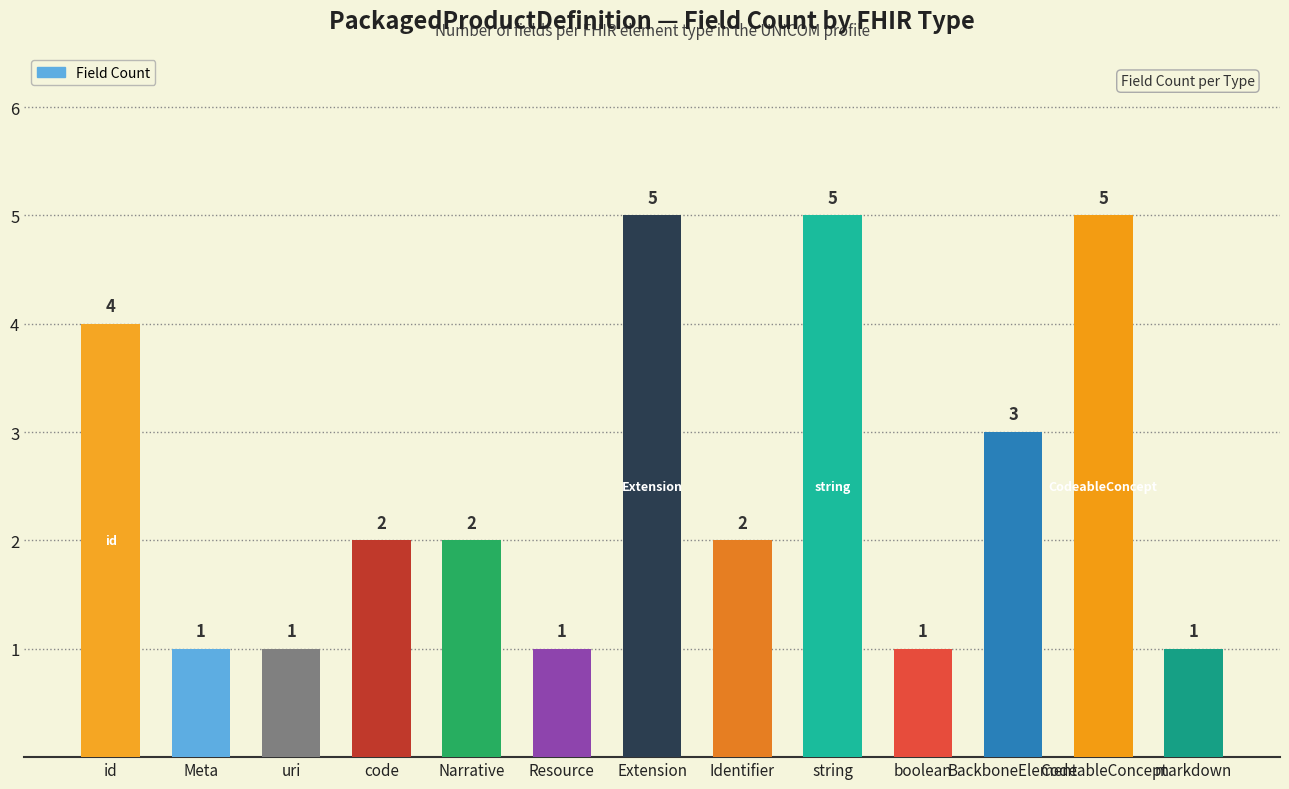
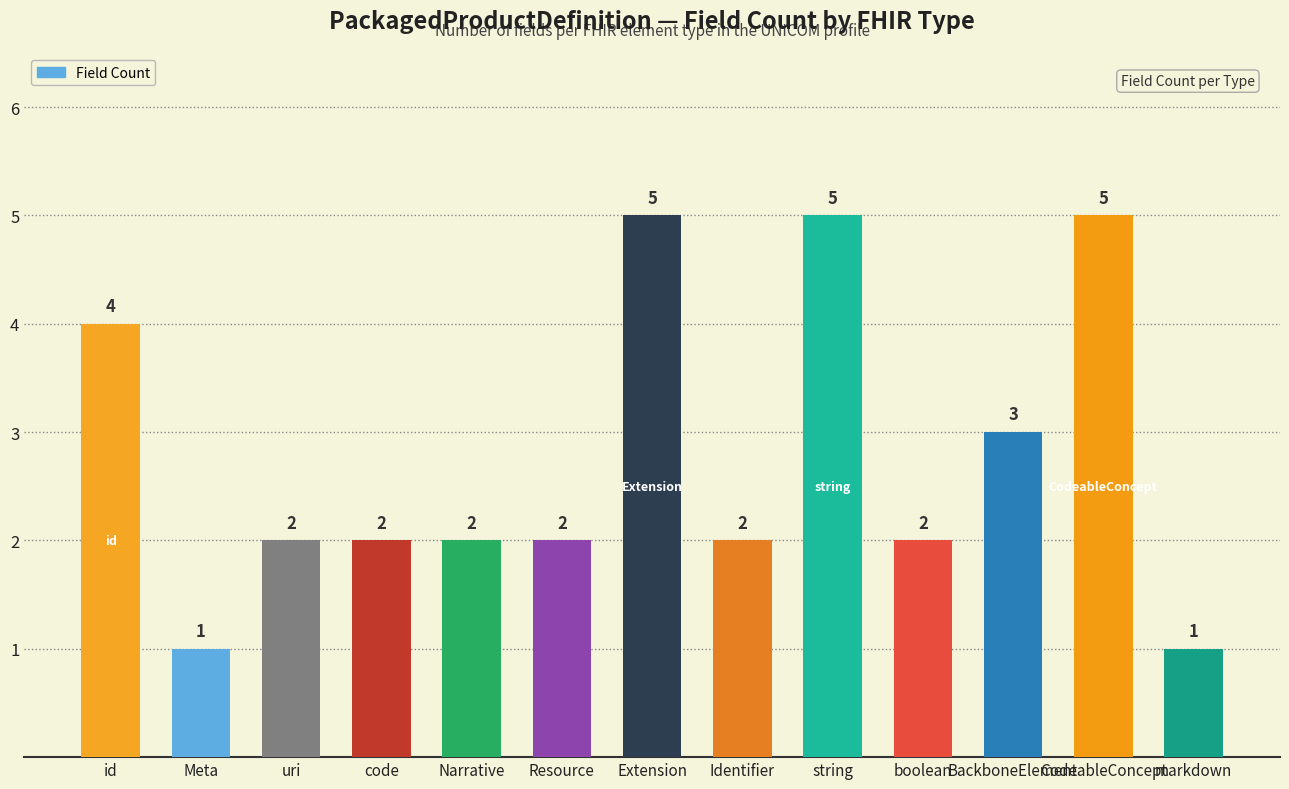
uri: 1 -> 2
Resource: 1 -> 2
boolean: 1 -> 2
